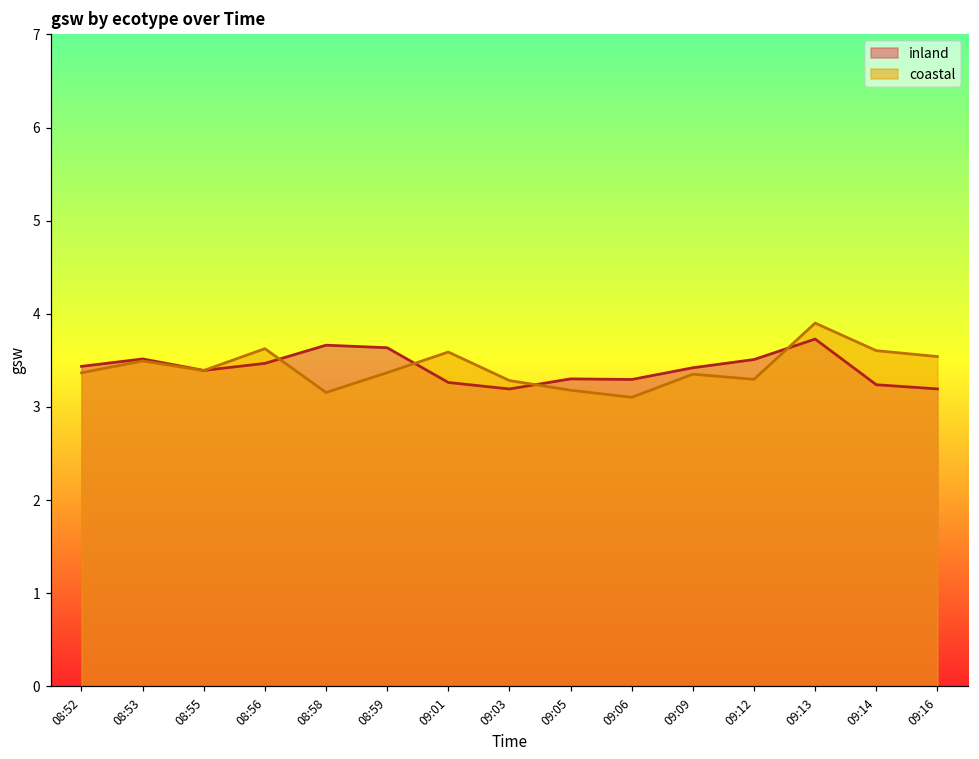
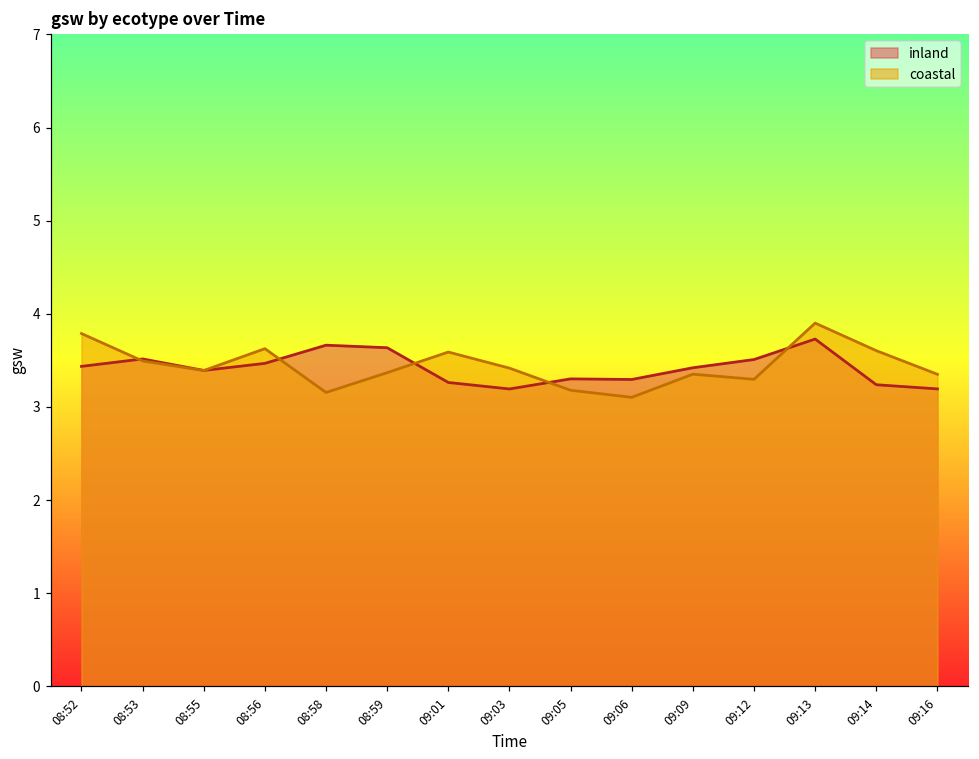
coastal, 08:52: 3.4 -> 3.8
coastal, 09:03: 3.3 -> 3.4
coastal, 09:16: 3.5 -> 3.4
